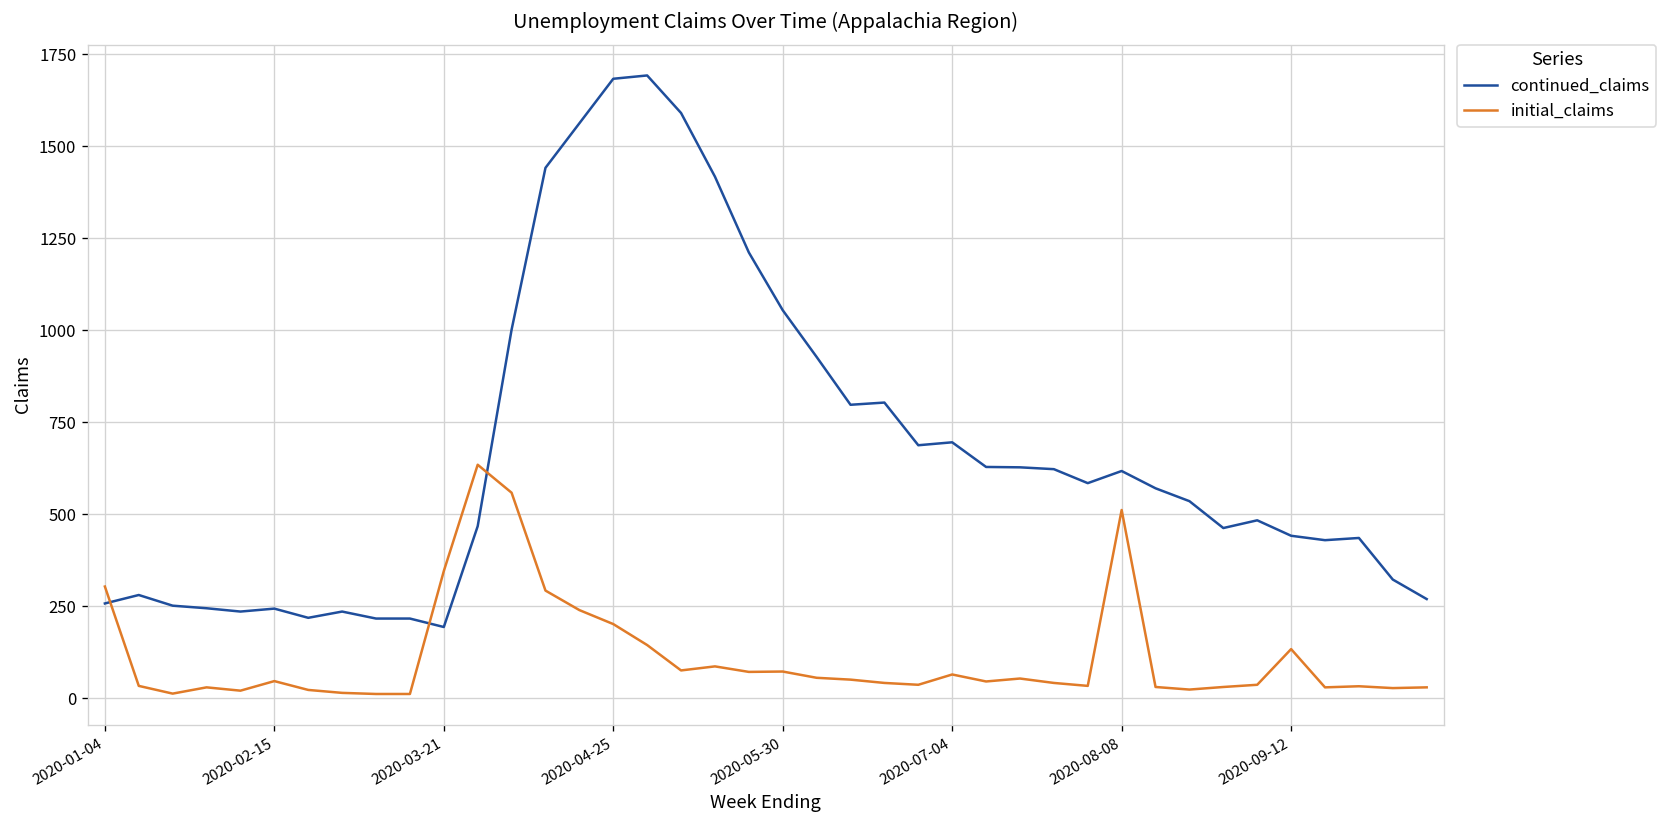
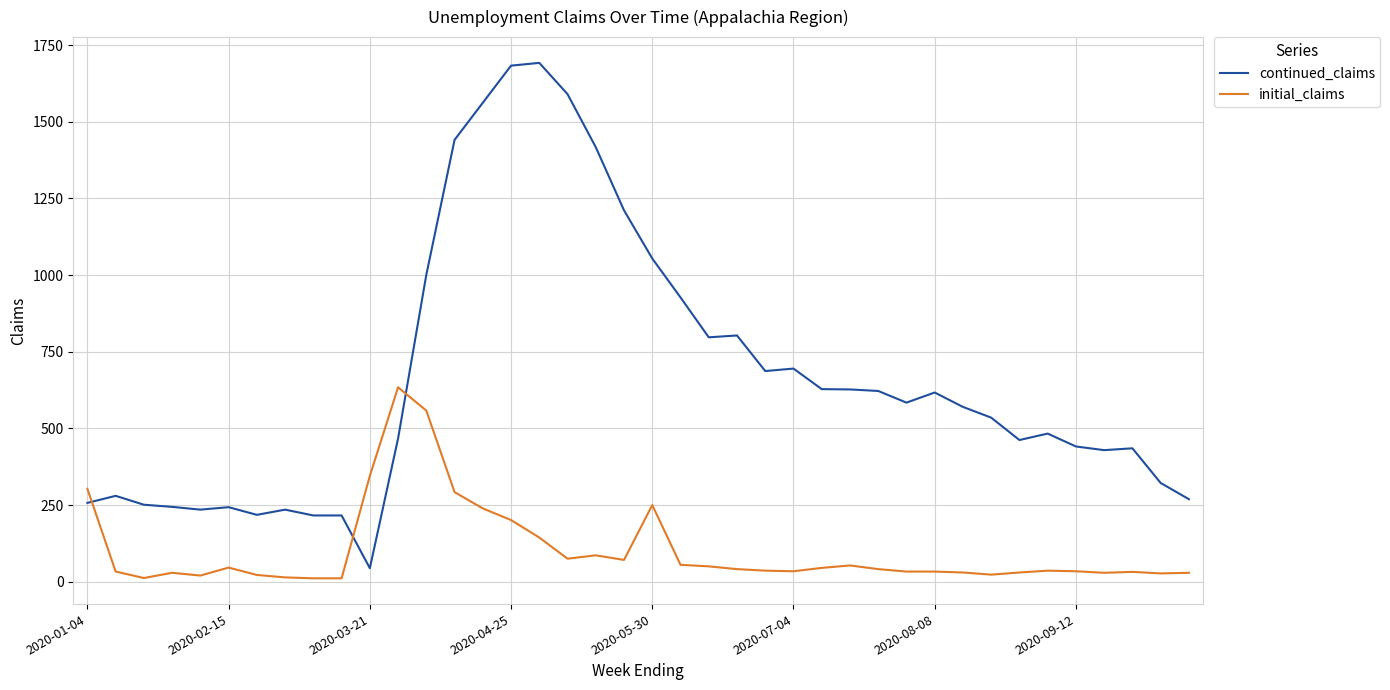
continued_claims, 2020-03-21: 190 -> 40
initial_claims, 2020-05-30: 70 -> 250
initial_claims, 2020-07-04: 60 -> 30
initial_claims, 2020-08-08: 510 -> 30
initial_claims, 2020-09-12: 130 -> 30
